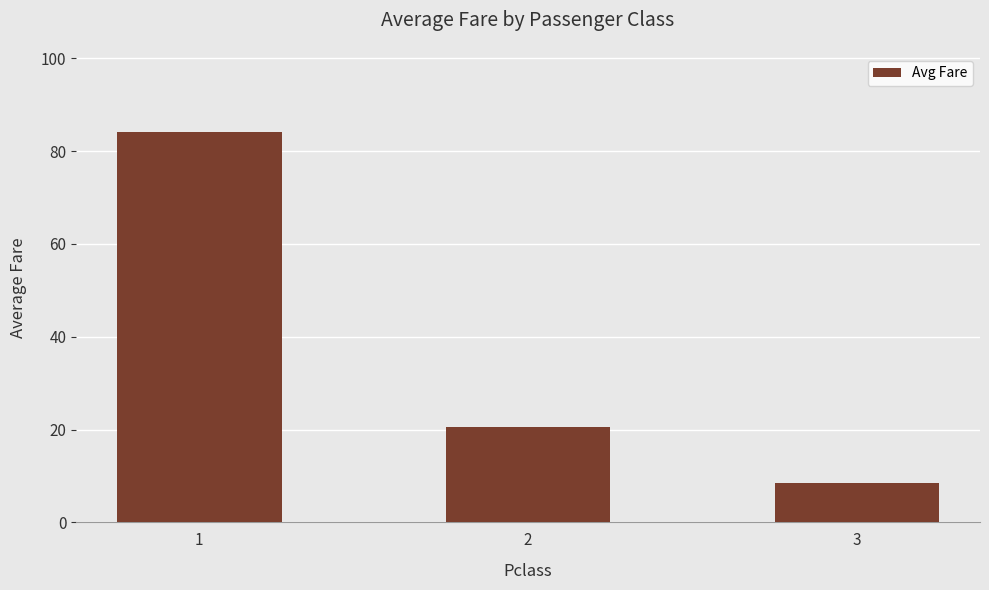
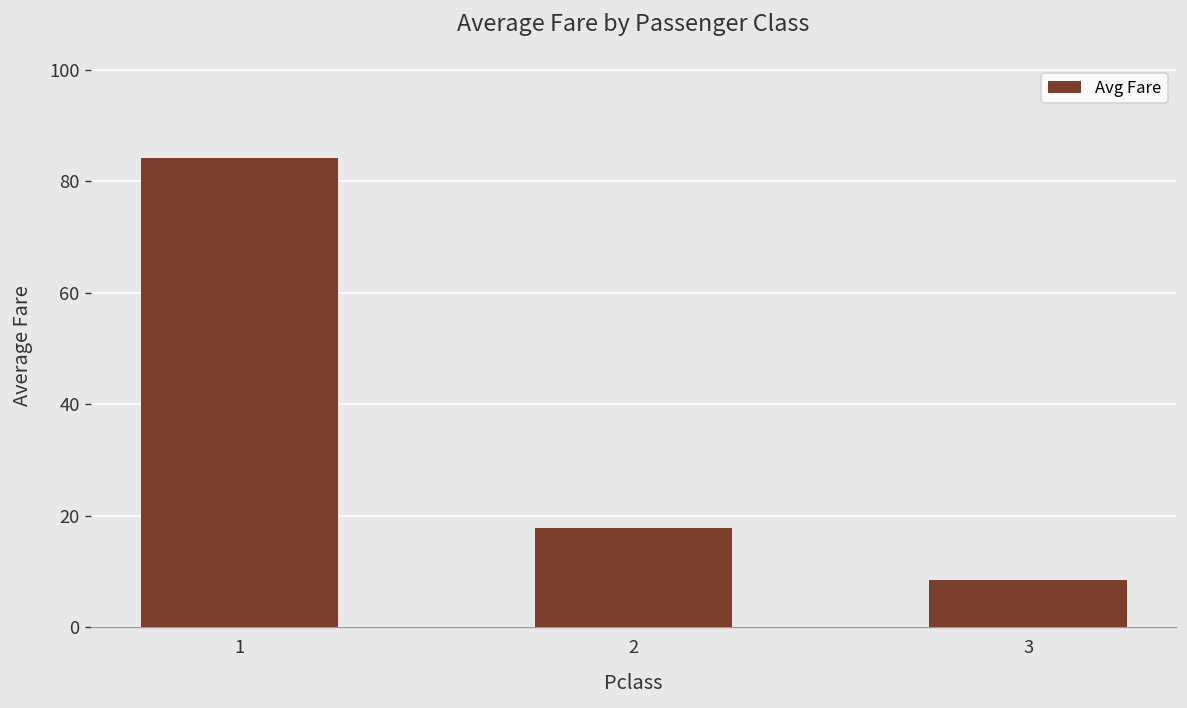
2: 21 -> 18
